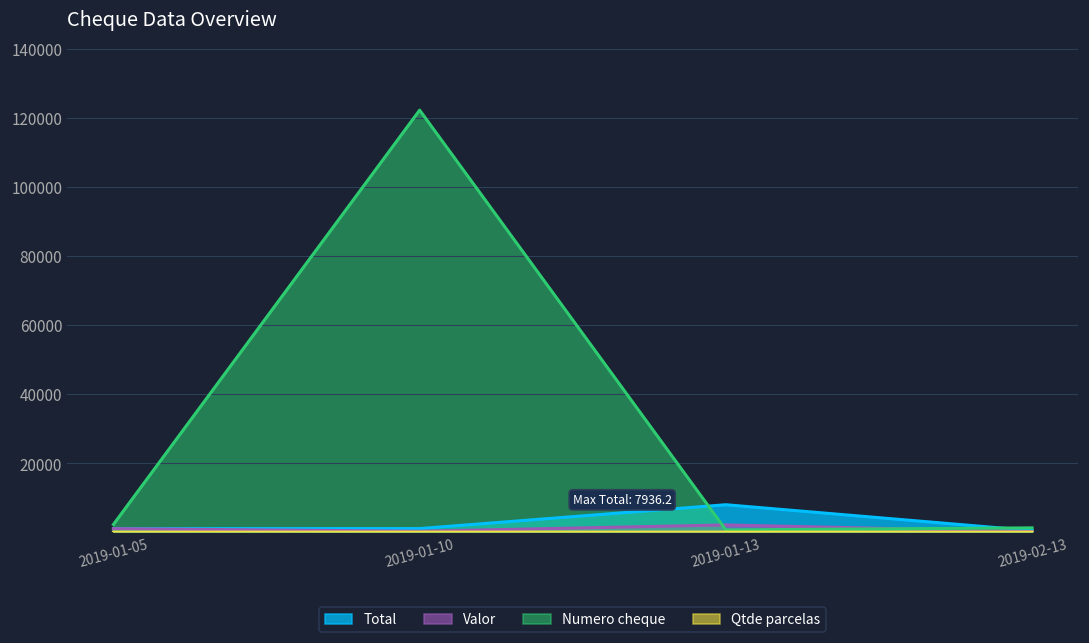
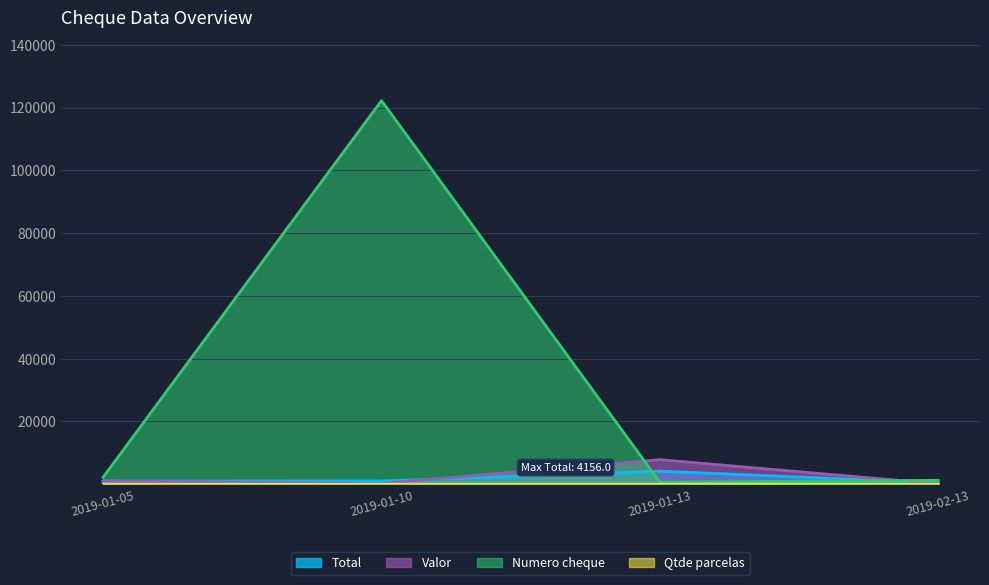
Total, 2019-01-13: 7936.2 -> 4156.0
Valor, 2019-01-13: 2000 -> 8000
